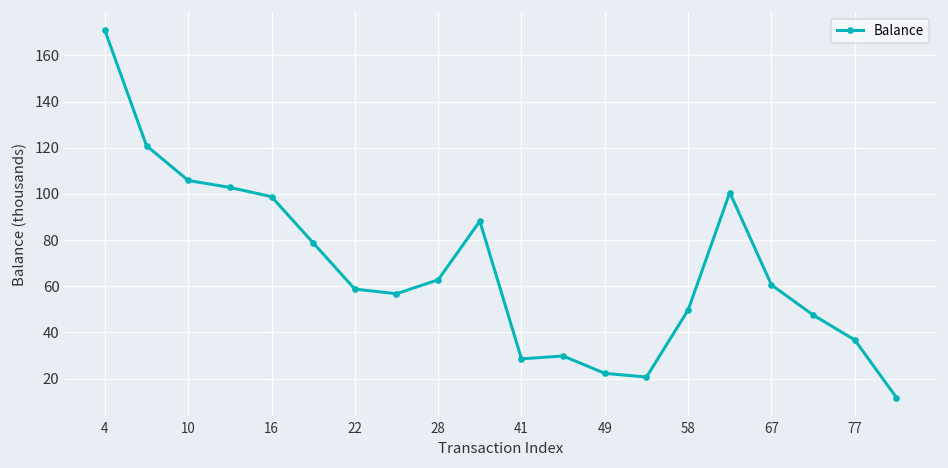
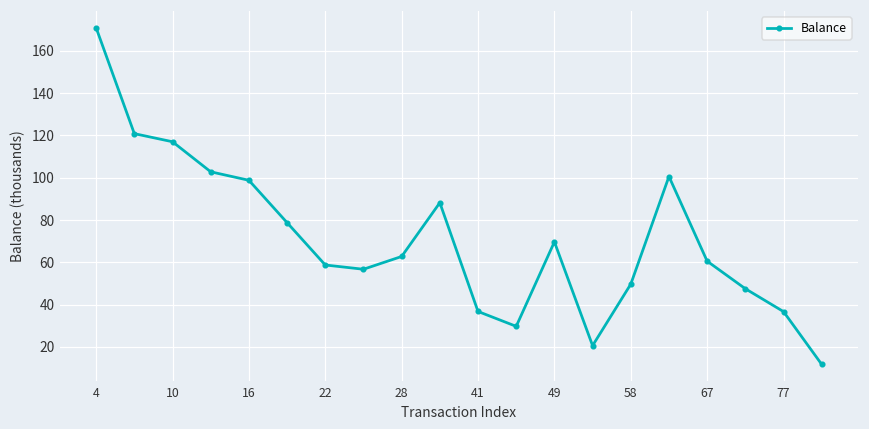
10: 106 -> 117
41: 29 -> 37
49: 22 -> 70
